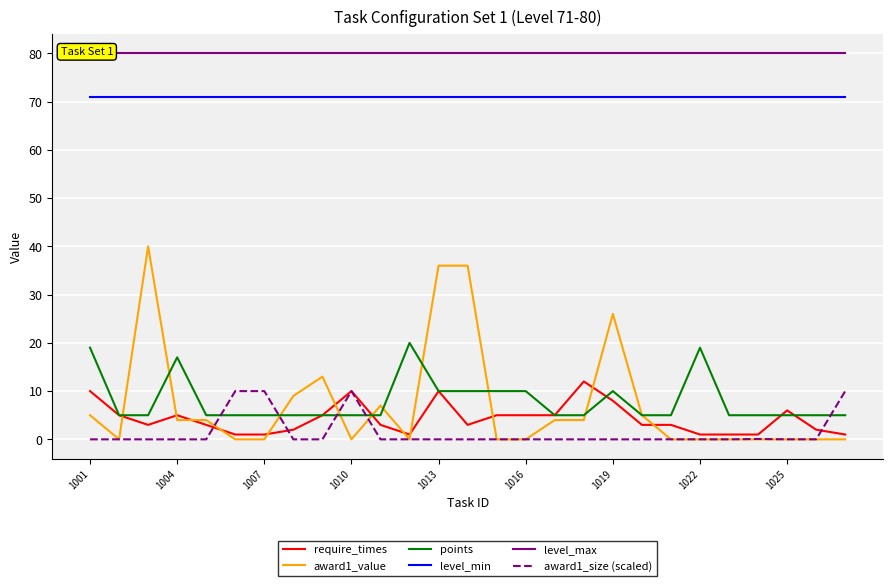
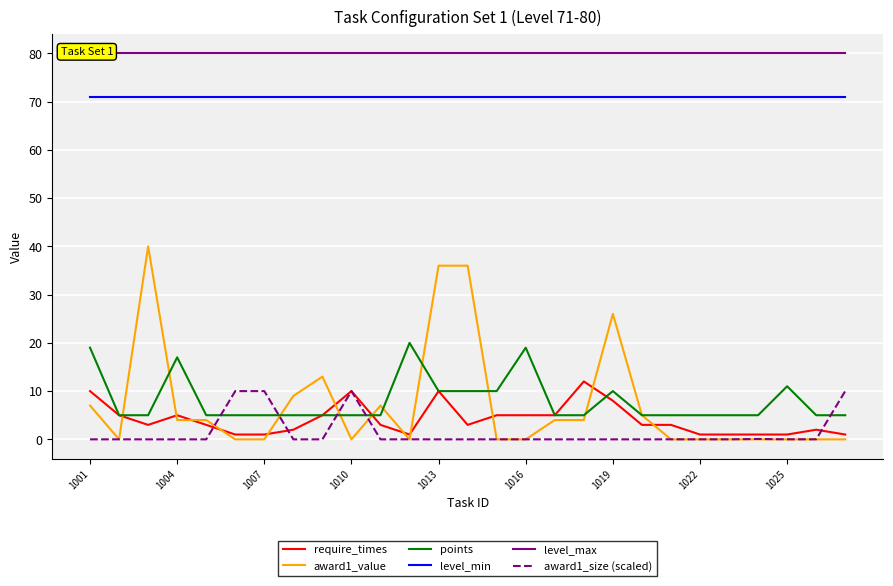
award1_value, 1001: 5 -> 7
points, 1016: 10 -> 19
points, 1022: 19 -> 5
require_times, 1025: 6 -> 1
points, 1025: 5 -> 11
